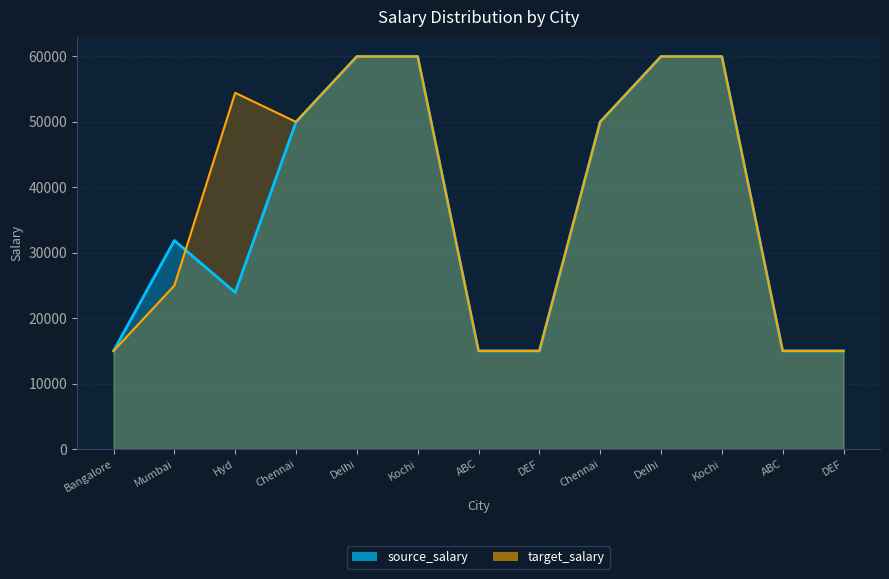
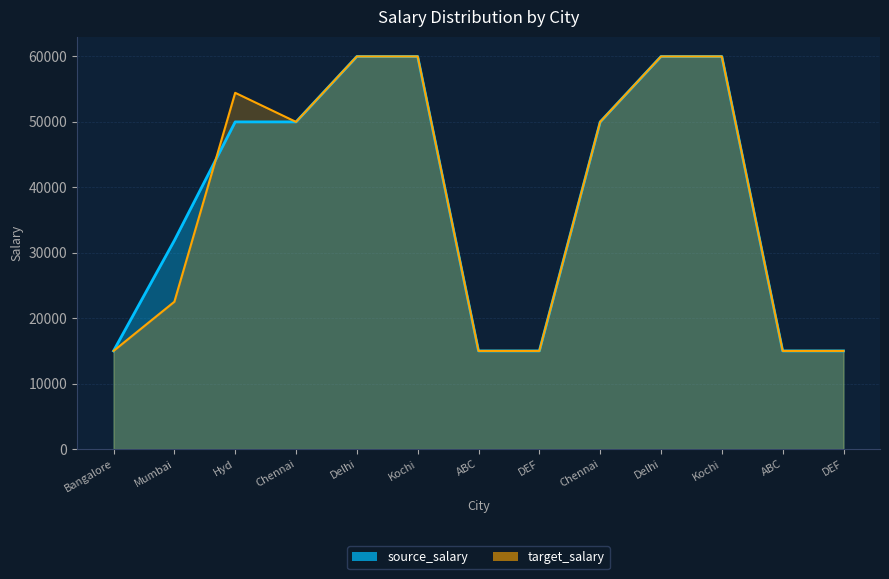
target_salary, Mumbai: 25000 -> 23000
source_salary, Hyd: 24000 -> 50000
